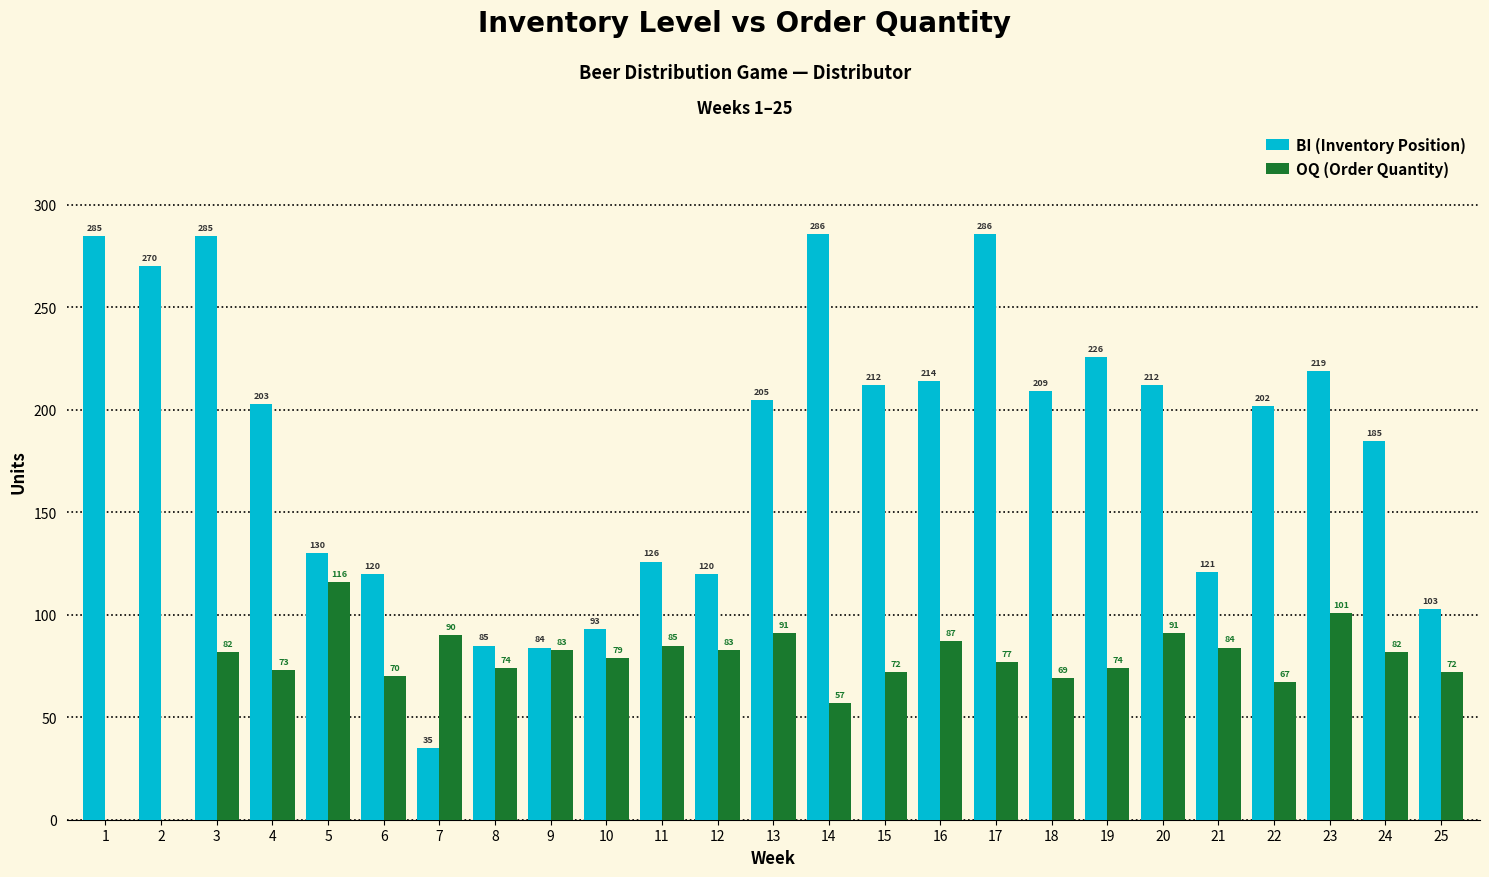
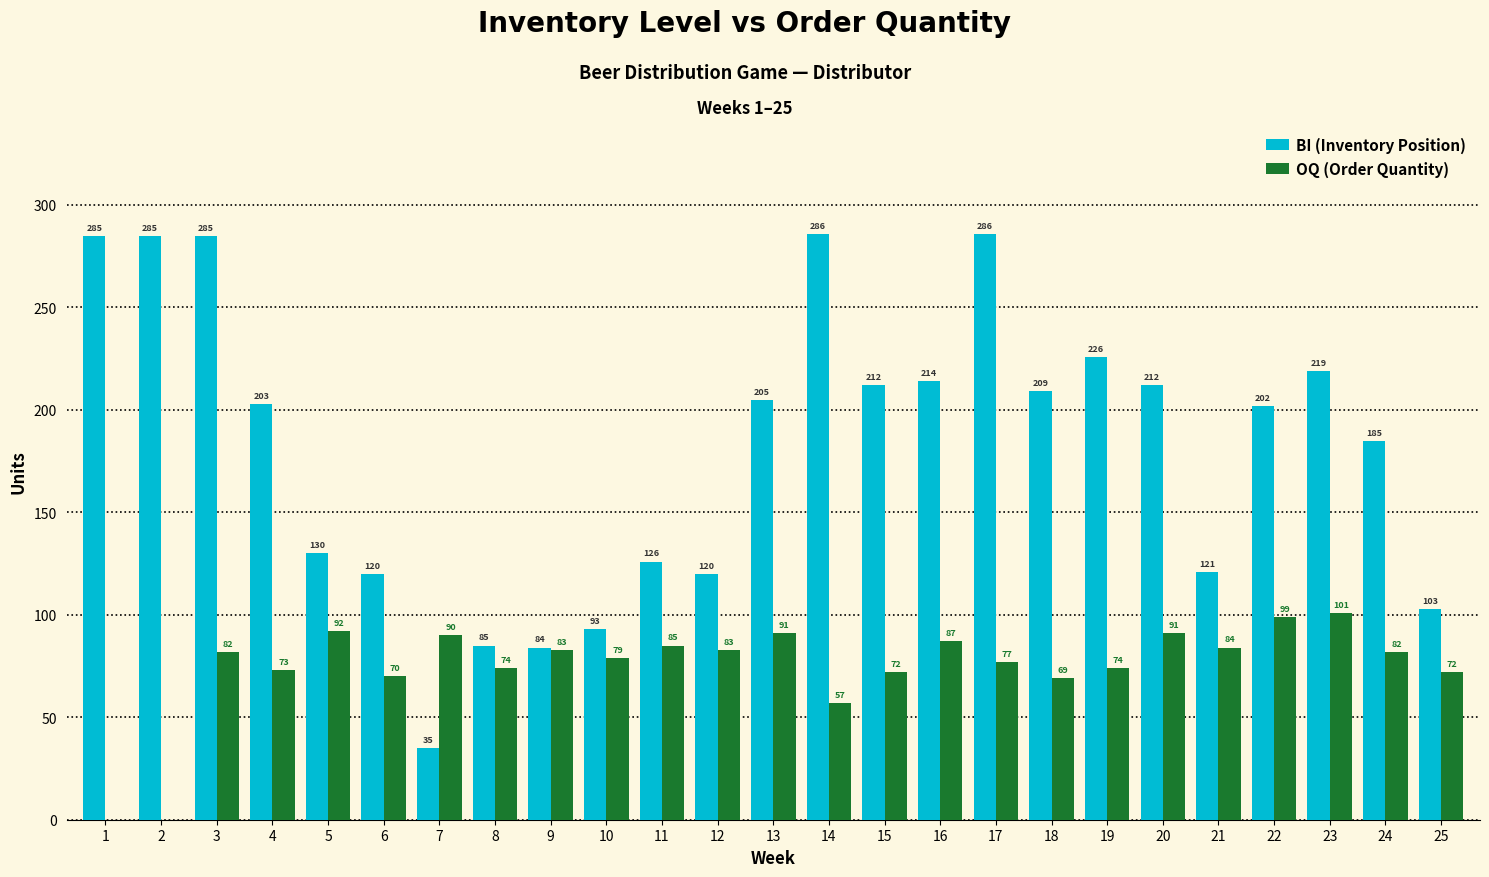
BI (Inventory Position), 2: 270 -> 285
OQ (Order Quantity), 5: 116 -> 92
OQ (Order Quantity), 22: 67 -> 99
